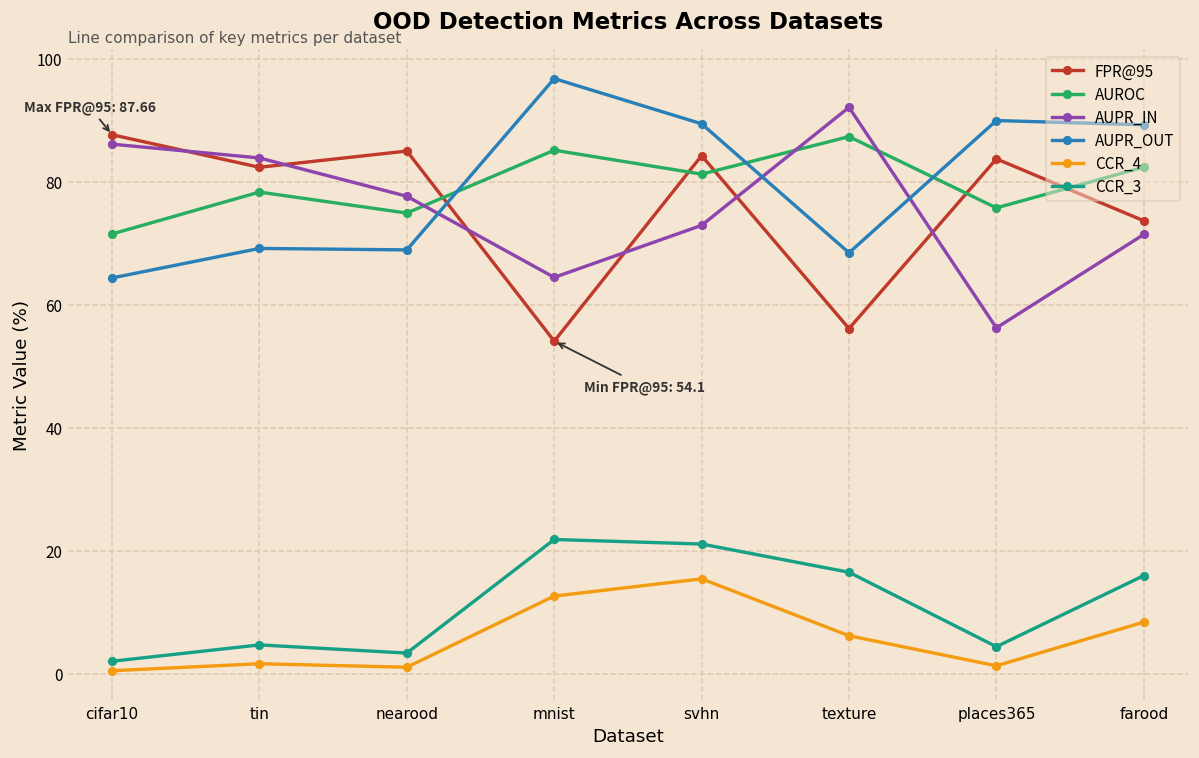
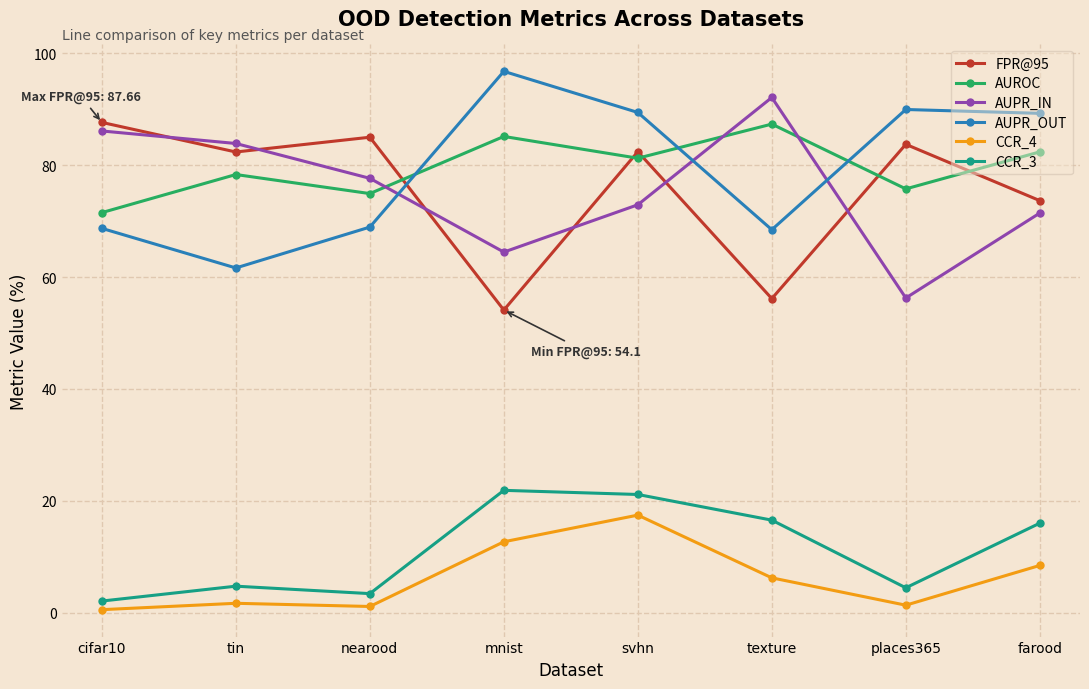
AUPR_OUT, cifar10: 64 -> 69
AUPR_OUT, tin: 69 -> 62
FPR@95, svhn: 84 -> 82
CCR_4, svhn: 15 -> 17
